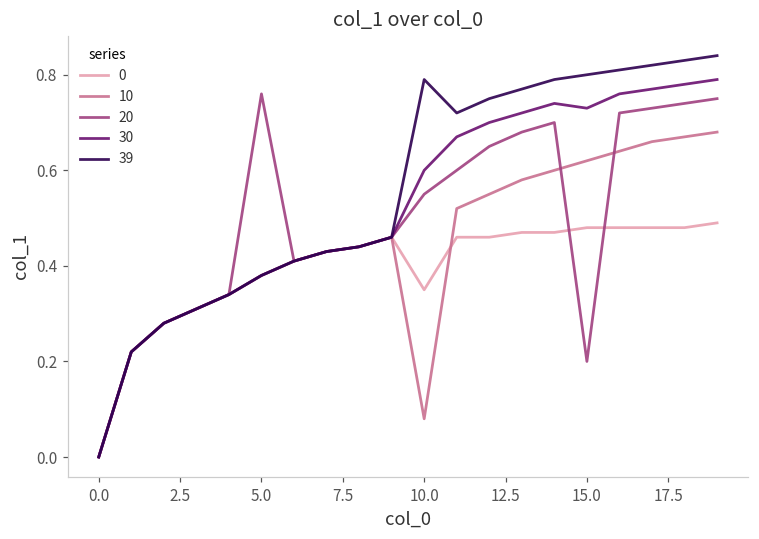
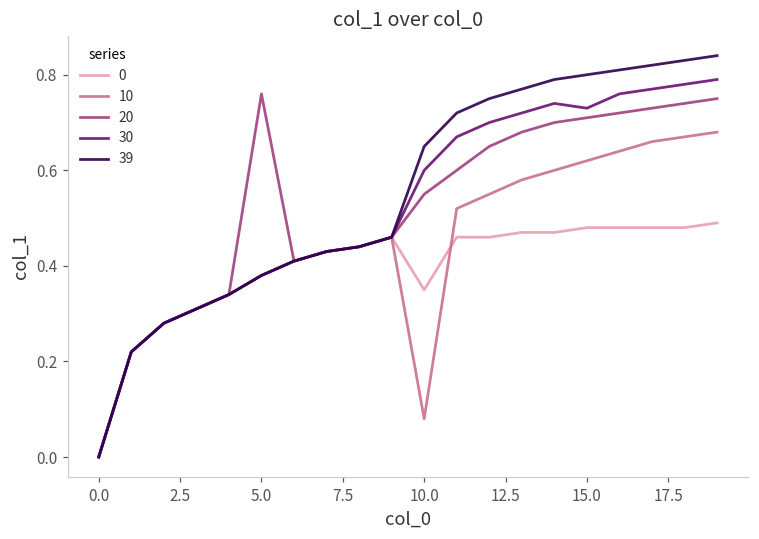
39, 10.0: 0.79 -> 0.65
20, 15.0: 0.20 -> 0.71
